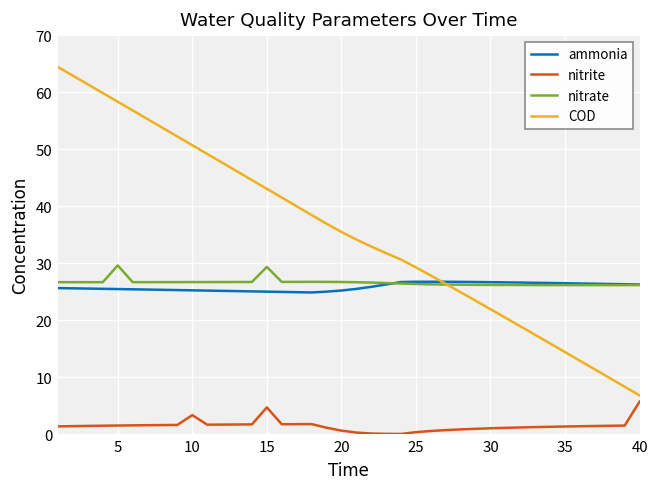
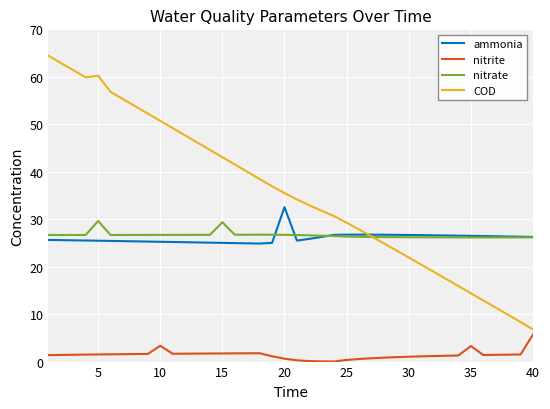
COD, 5: 58 -> 60
nitrite, 15: 5 -> 2
ammonia, 20: 25 -> 33
nitrite, 35: 1 -> 3
